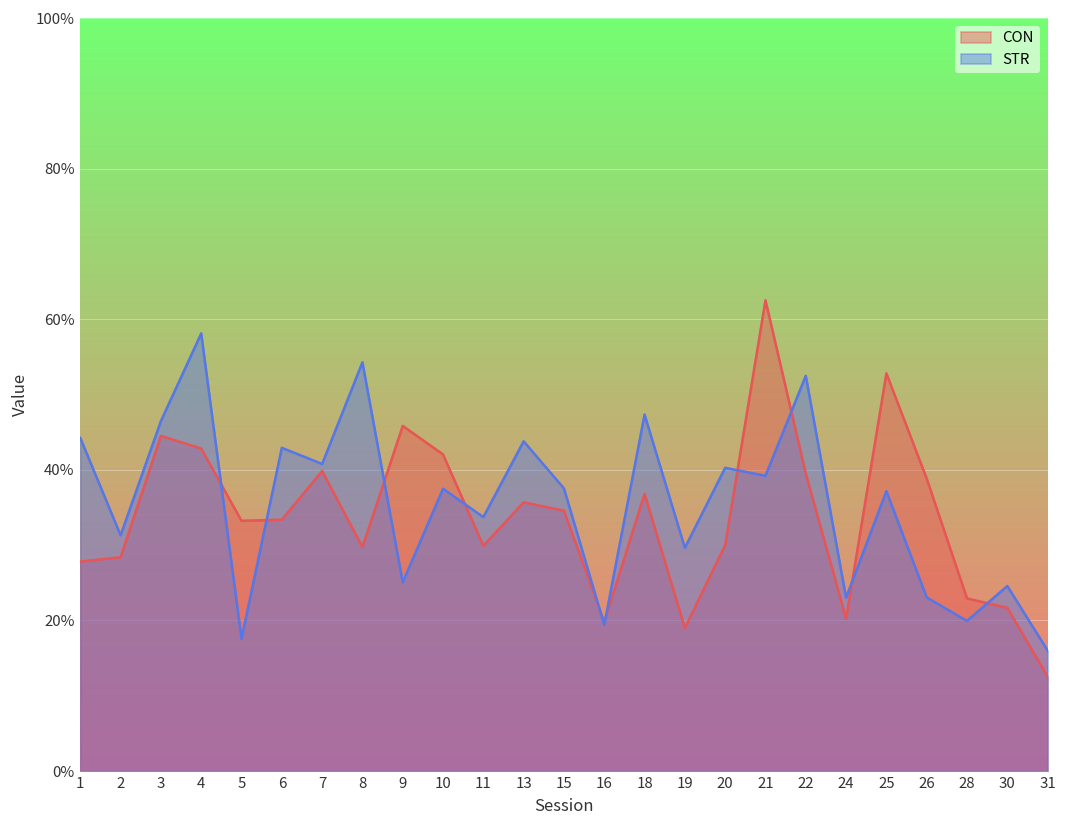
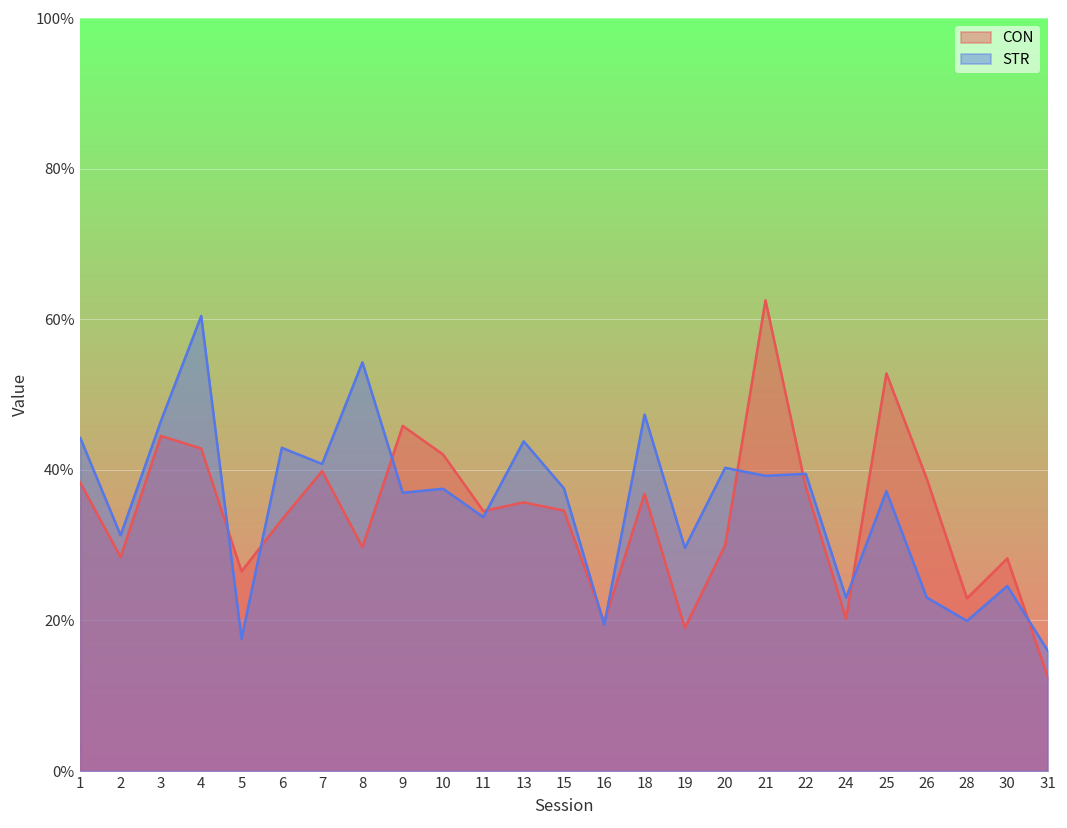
CON, 1: 28% -> 38%
STR, 4: 58% -> 60%
CON, 5: 33% -> 27%
STR, 9: 25% -> 37%
CON, 11: 30% -> 35%
CON, 22: 40% -> 38%
STR, 22: 52% -> 39%
CON, 30: 22% -> 28%
